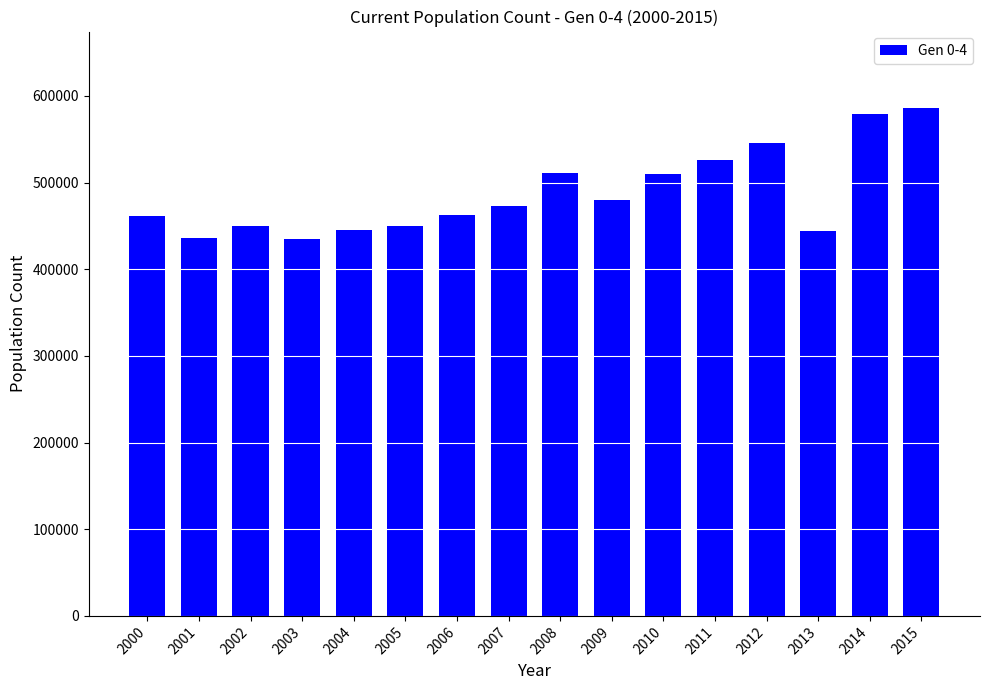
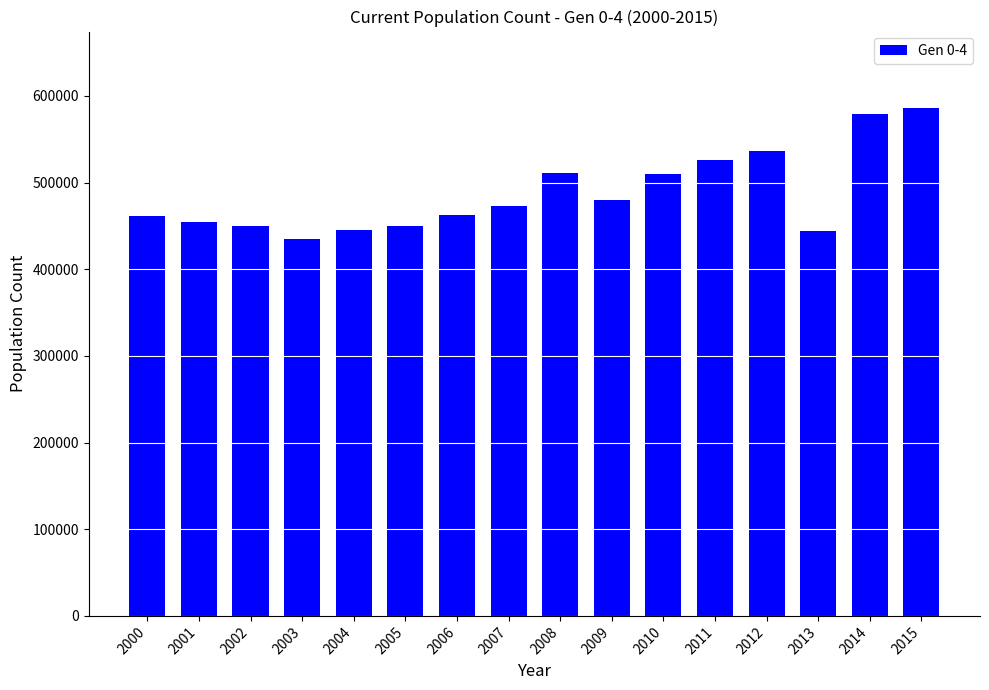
2001: 440000 -> 450000
2012: 550000 -> 540000
